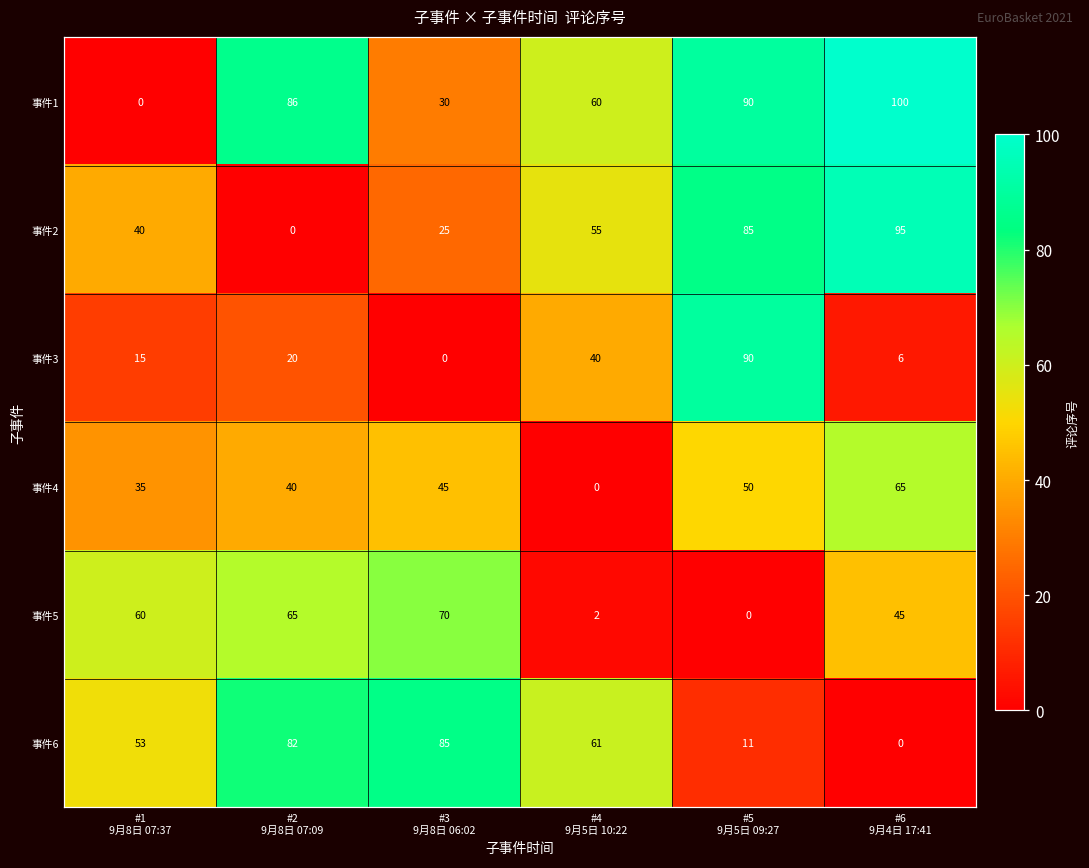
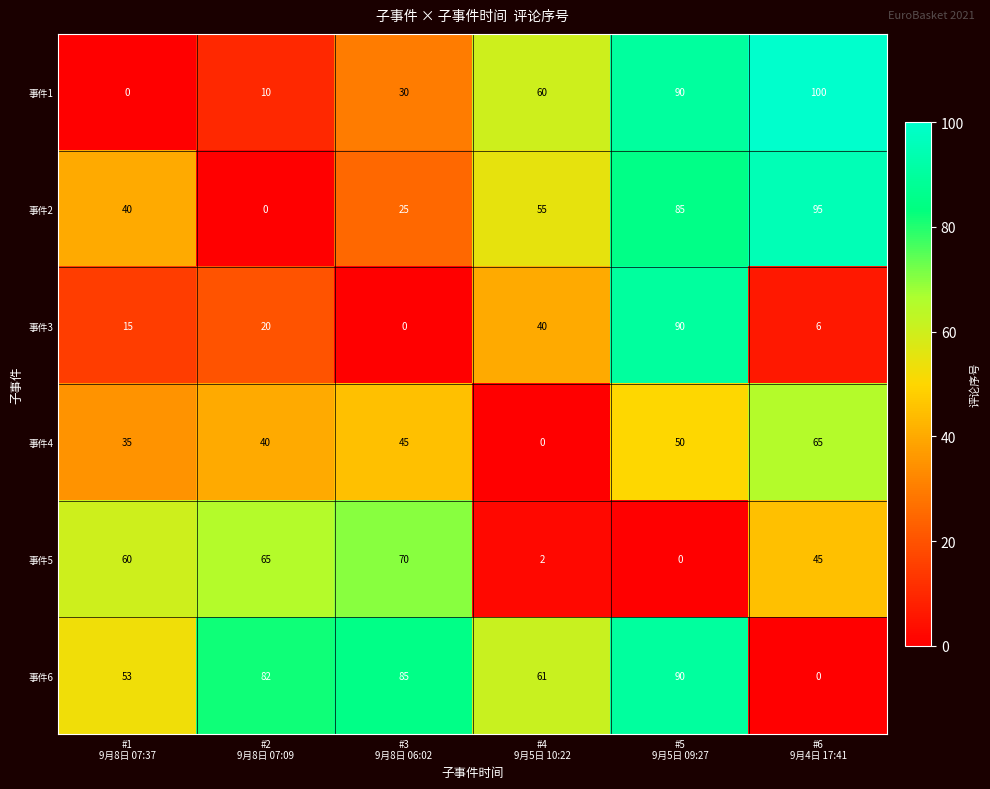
事件1, #2 9月8日 07:09: 86 -> 10
事件6, #5 9月5日 09:27: 11 -> 90
